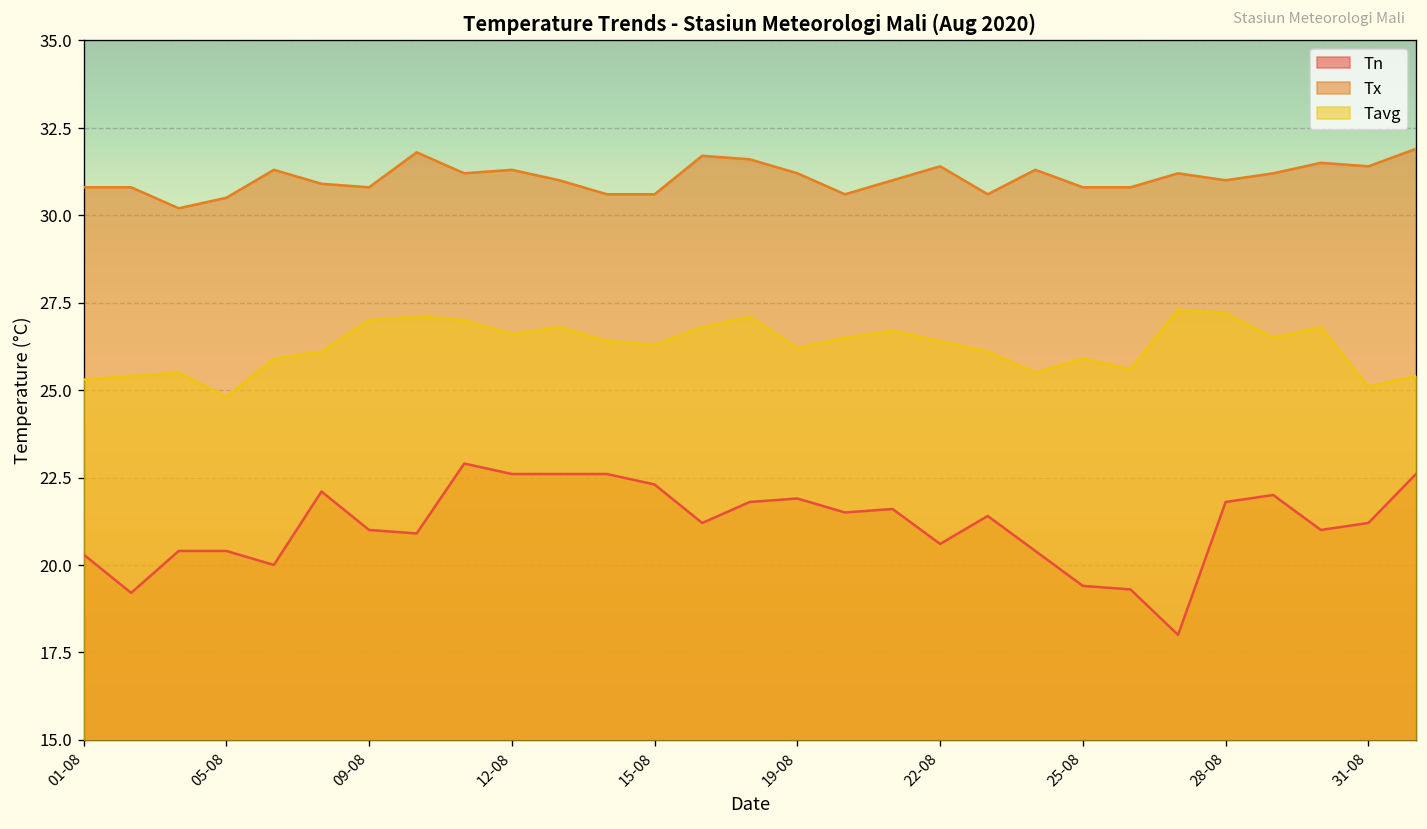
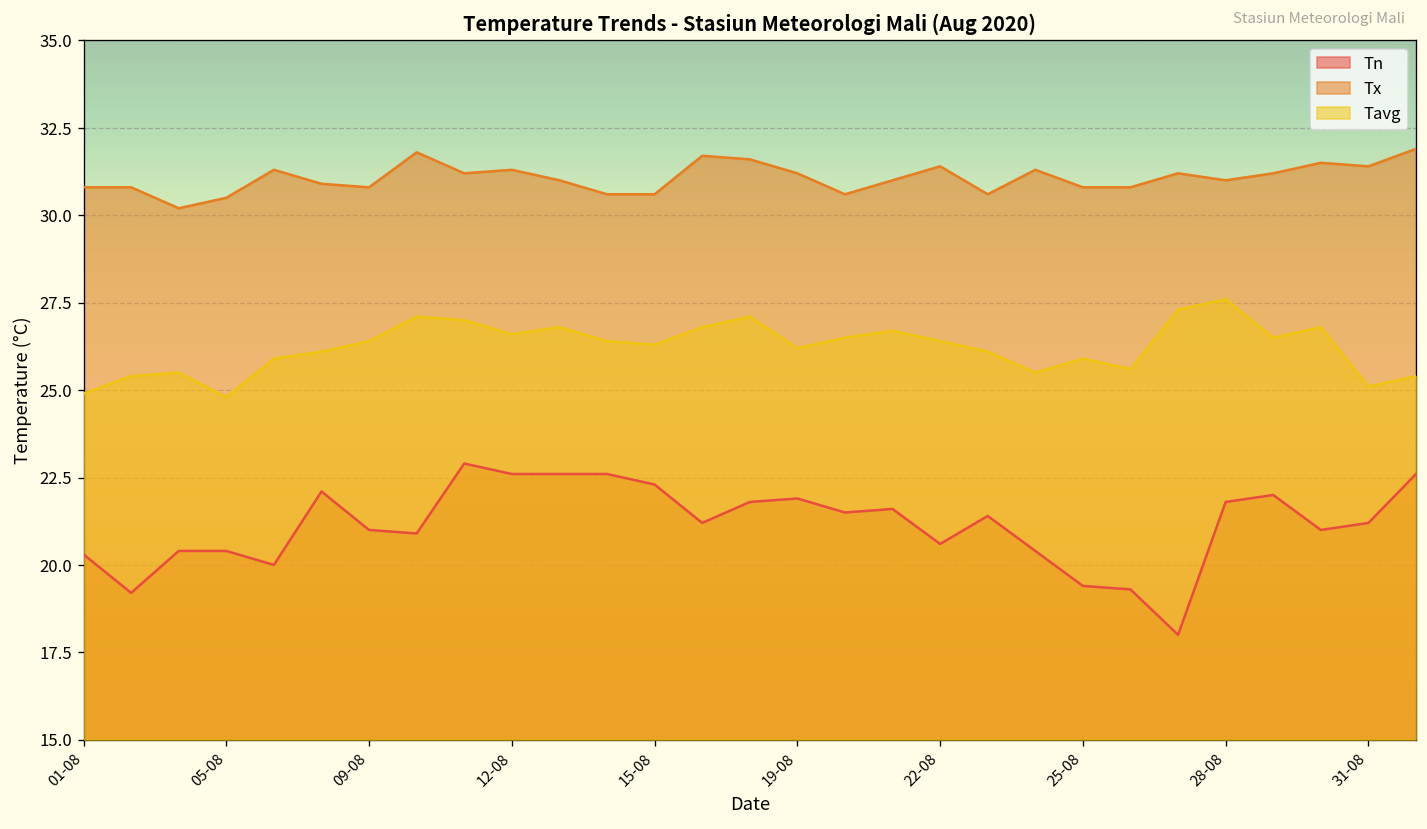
Tavg, 01-08: 25.3 -> 24.9
Tavg, 09-08: 27.0 -> 26.4
Tavg, 28-08: 27.2 -> 27.6
